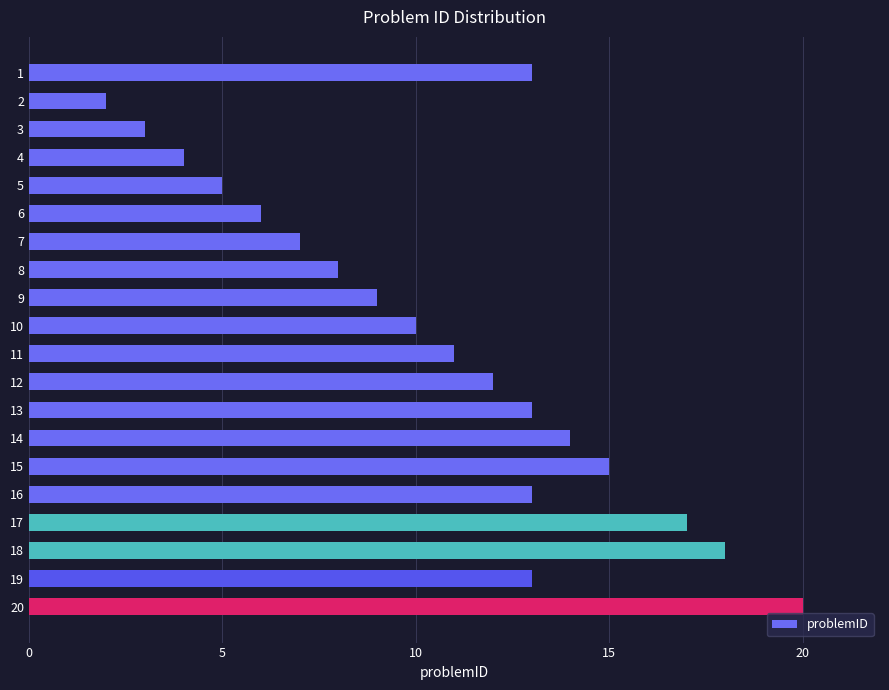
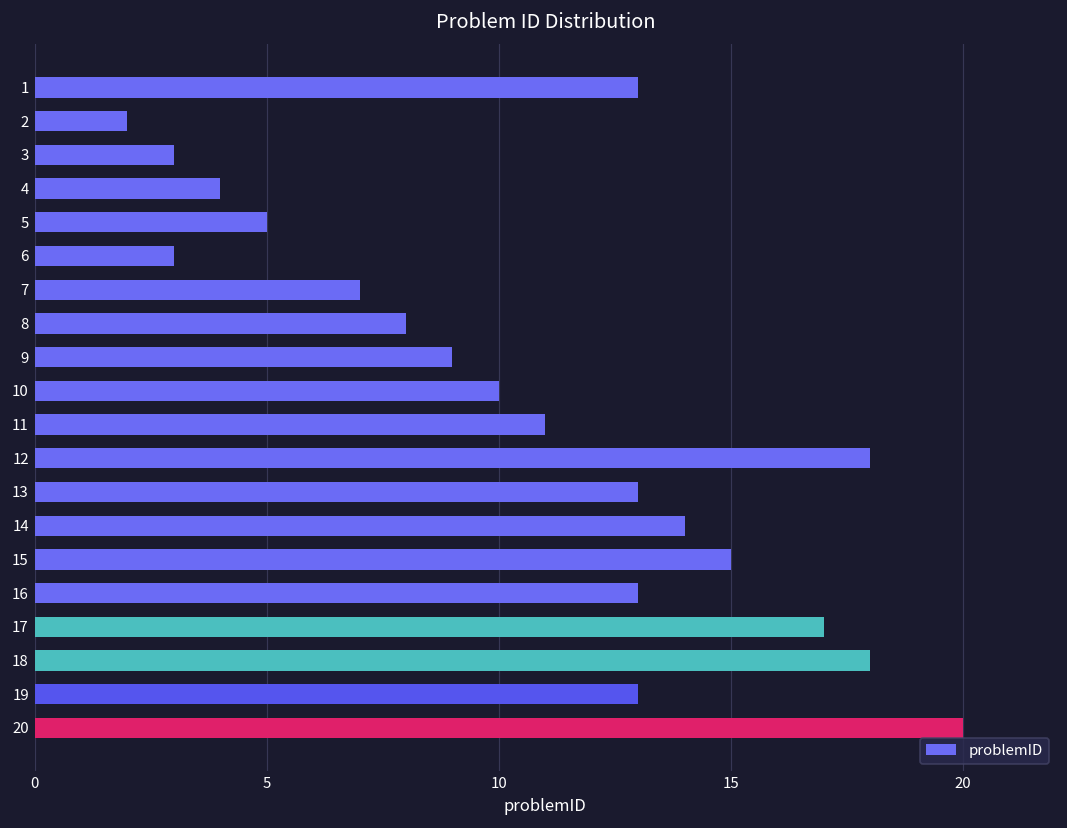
6: 6 -> 3
12: 12 -> 18
